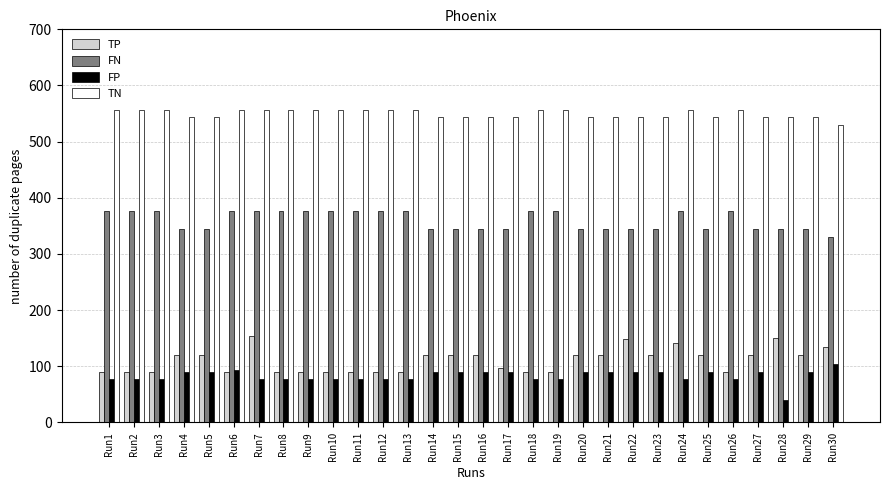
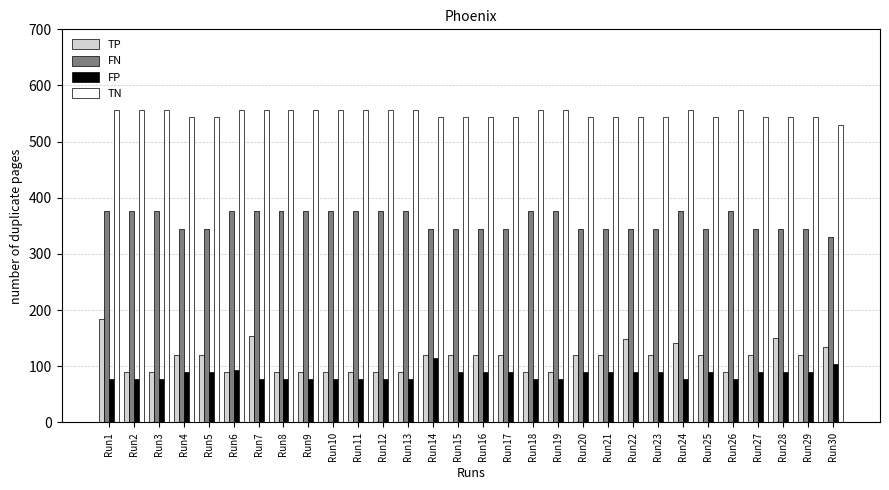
TP, Run1: 90 -> 180
FP, Run14: 90 -> 110
TP, Run17: 100 -> 120
FP, Run28: 40 -> 90
